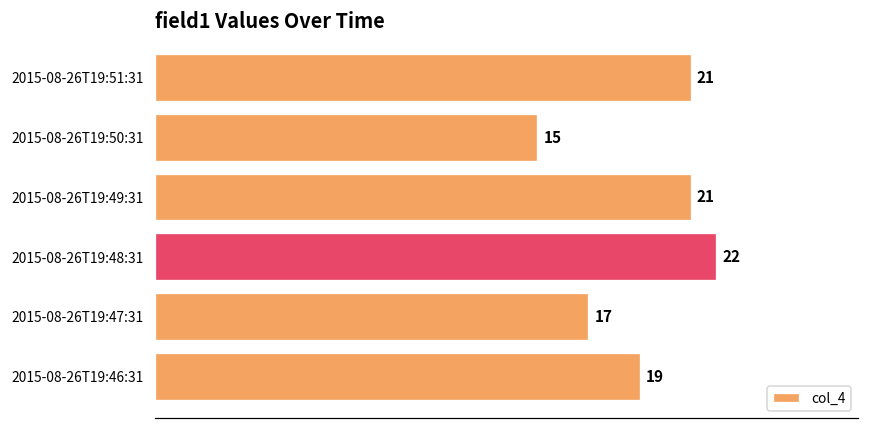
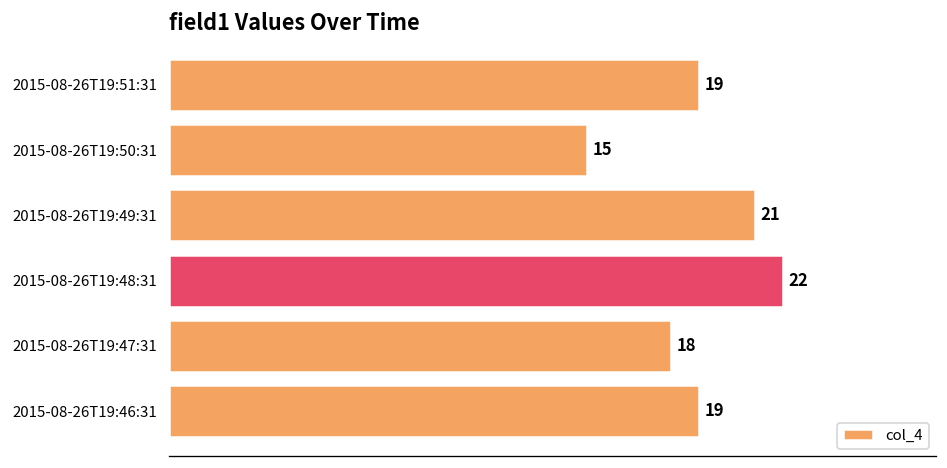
2015-08-26T19:51:31: 21 -> 19
2015-08-26T19:47:31: 17 -> 18
